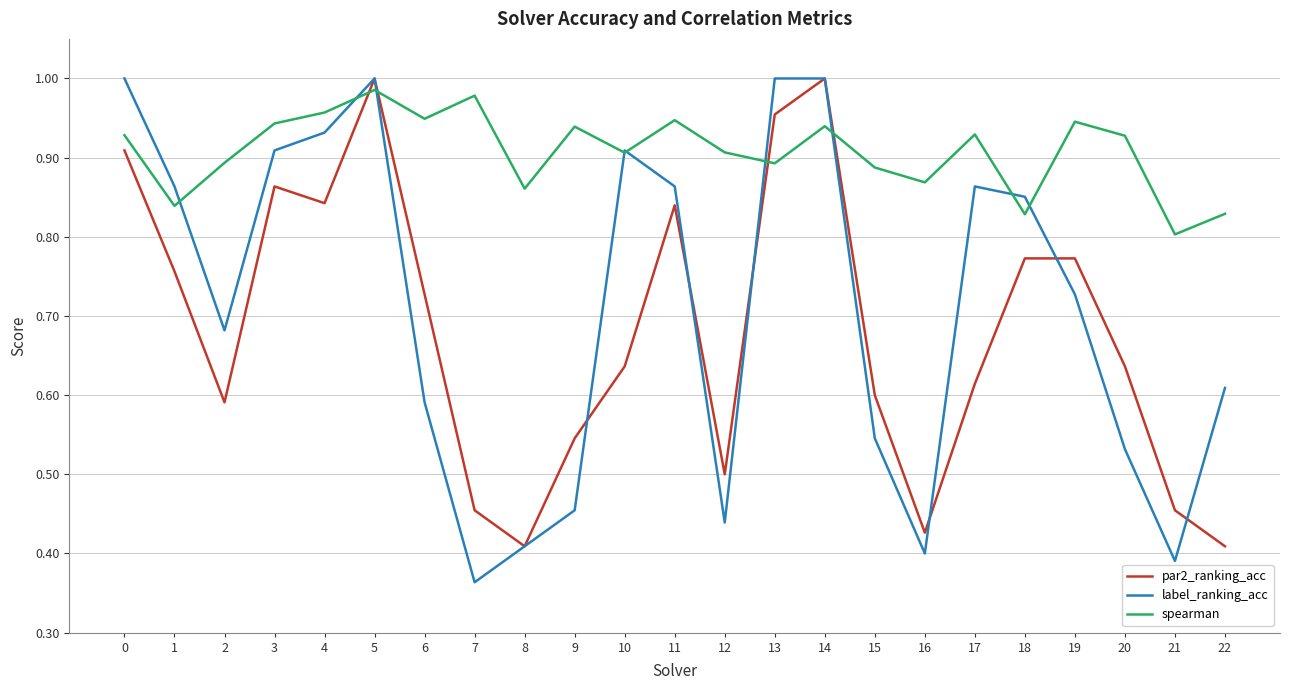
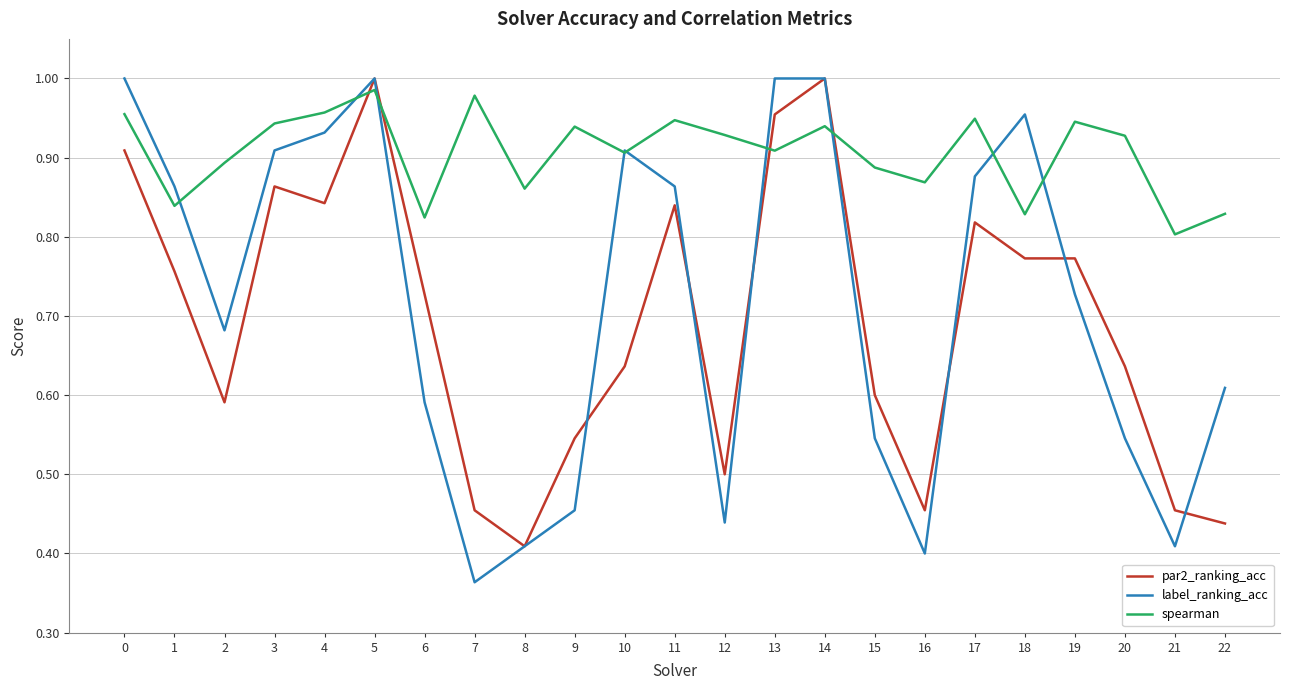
spearman, 0: 0.93 -> 0.95
spearman, 6: 0.95 -> 0.82
spearman, 12: 0.91 -> 0.93
spearman, 13: 0.89 -> 0.91
par2_ranking_acc, 16: 0.43 -> 0.45
par2_ranking_acc, 17: 0.61 -> 0.82
label_ranking_acc, 17: 0.86 -> 0.88
spearman, 17: 0.93 -> 0.95
label_ranking_acc, 18: 0.85 -> 0.95
label_ranking_acc, 20: 0.53 -> 0.55
label_ranking_acc, 21: 0.39 -> 0.41
par2_ranking_acc, 22: 0.41 -> 0.44
